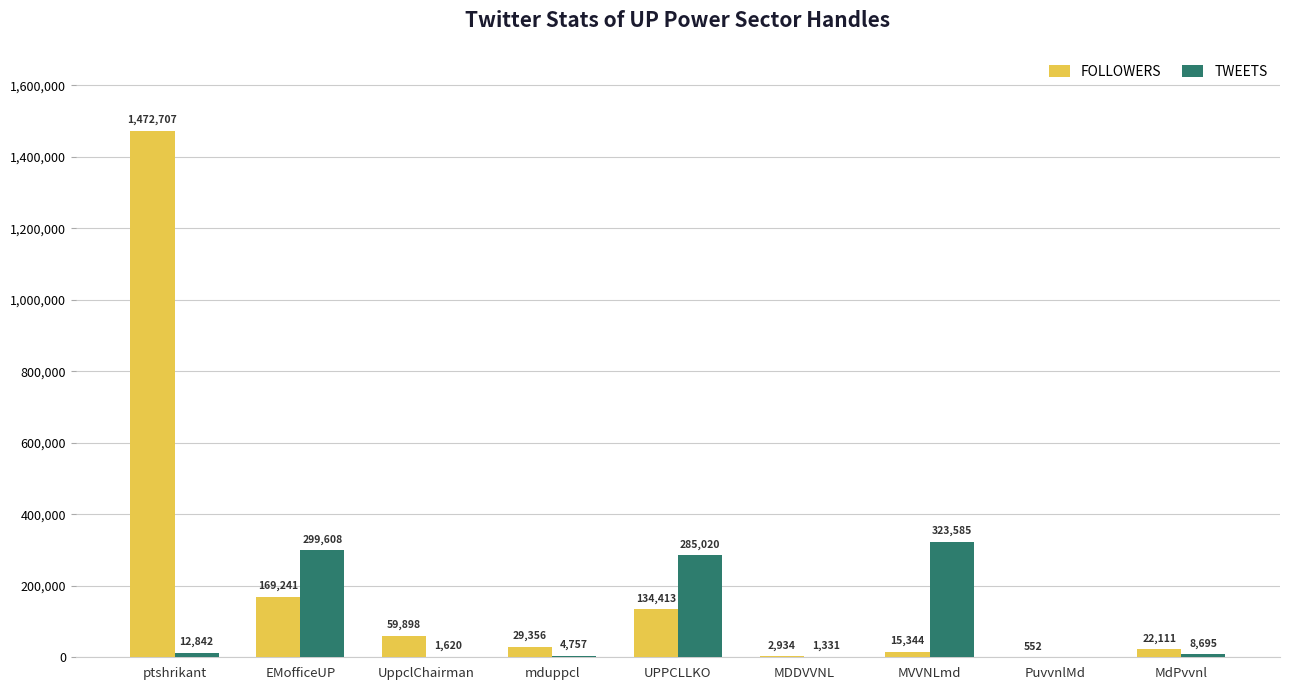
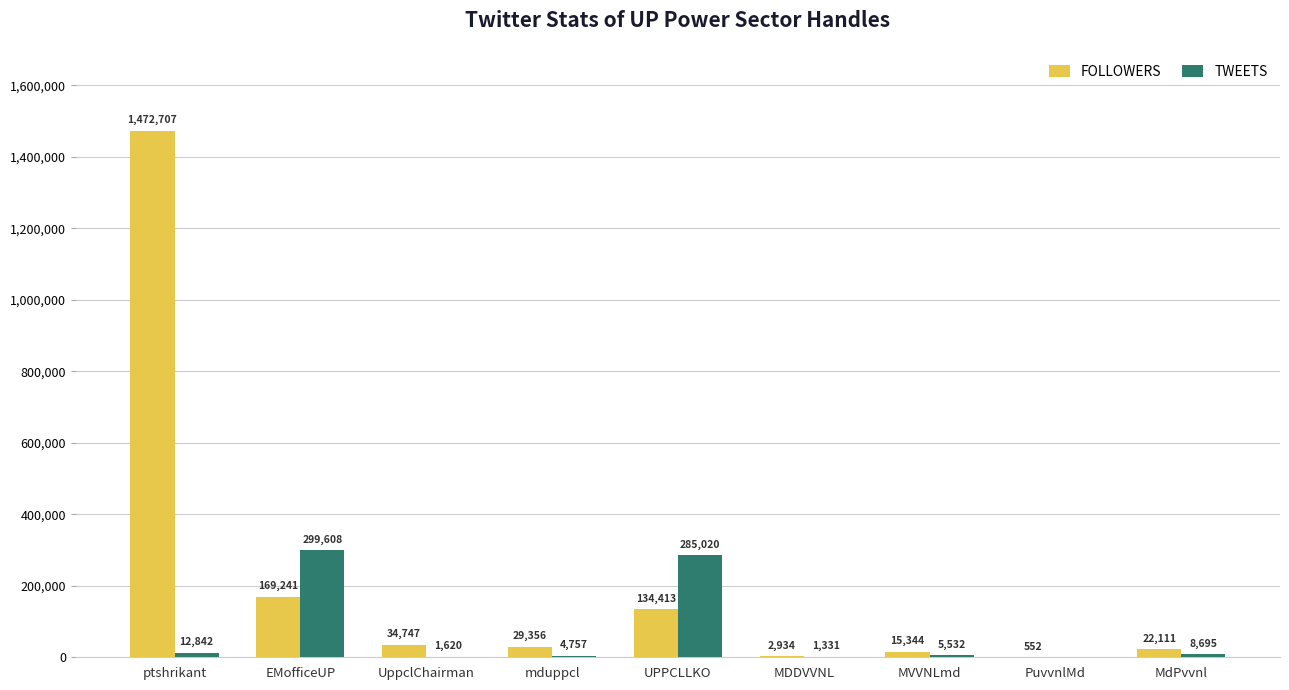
FOLLOWERS, UppclChairman: 59,898 -> 34,747
TWEETS, MVVNLmd: 323,585 -> 5,532
